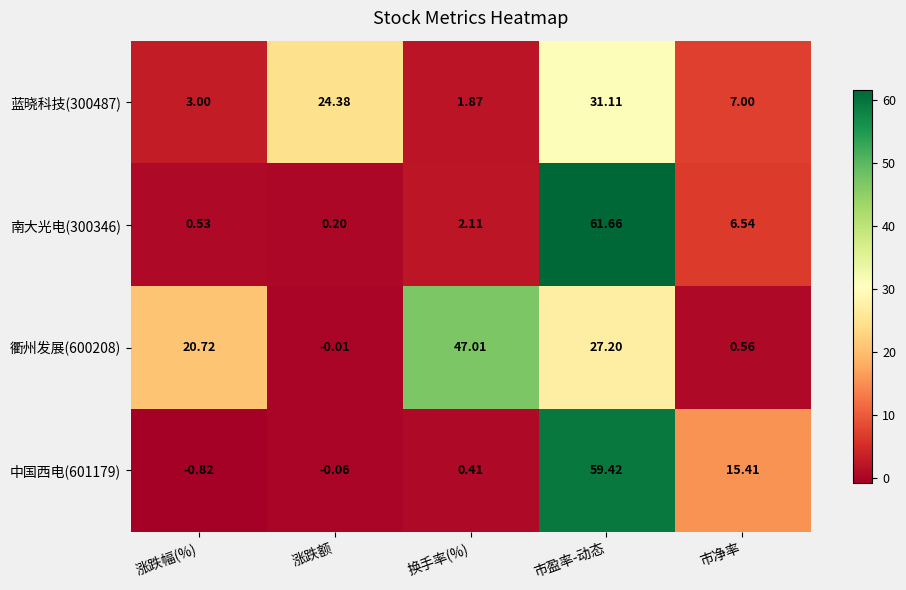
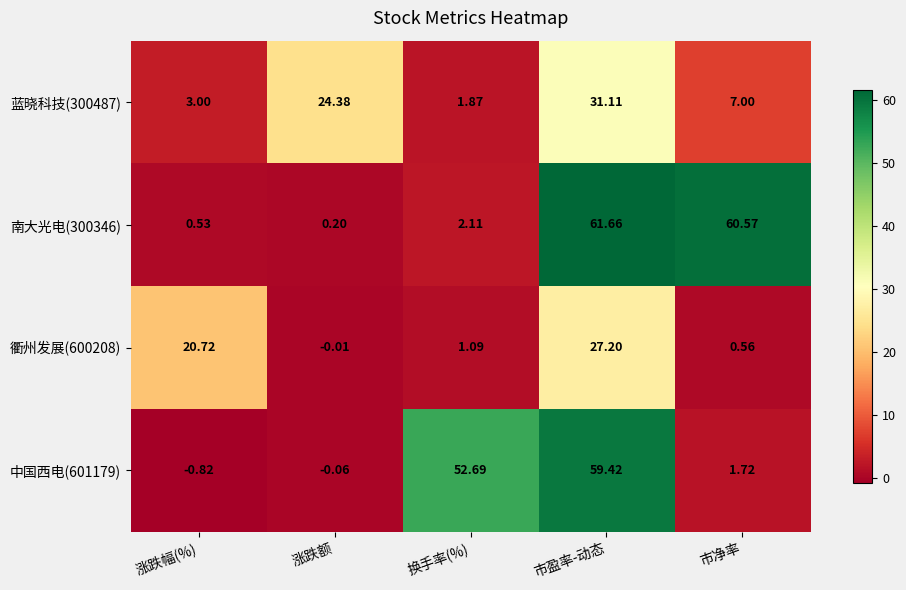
南大光电(300346), 市净率: 6.54 -> 60.57
衢州发展(600208), 换手率(%): 47.01 -> 1.09
中国西电(601179), 换手率(%): 0.41 -> 52.69
中国西电(601179), 市净率: 15.41 -> 1.72
